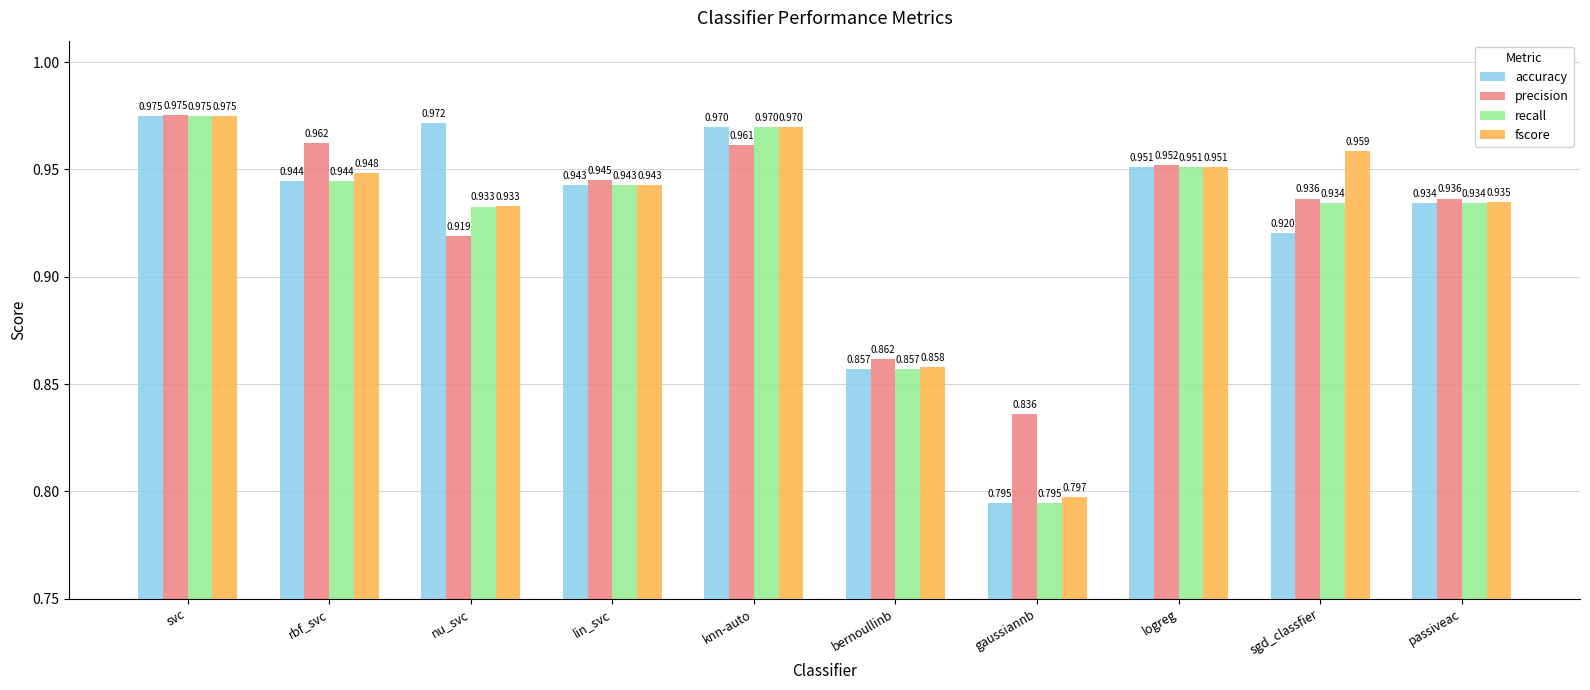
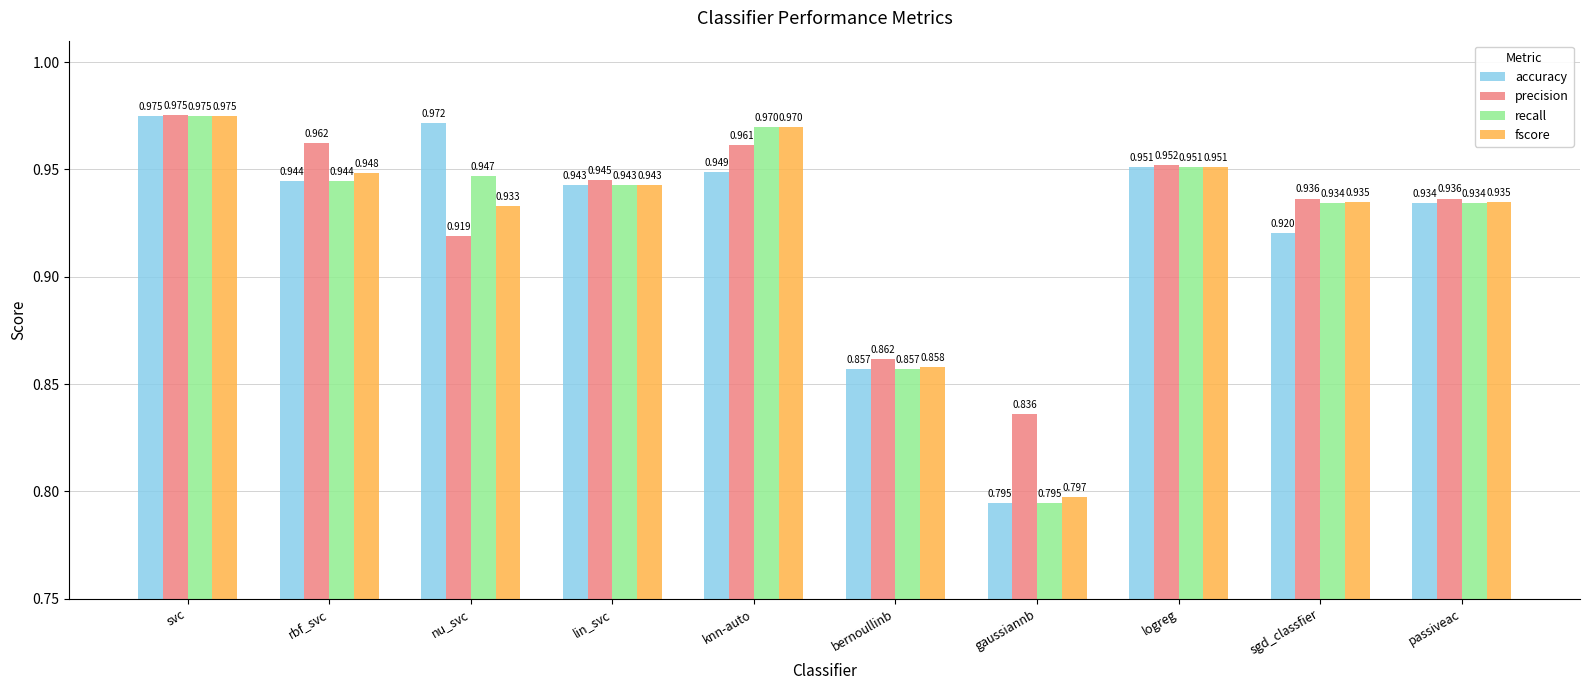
recall, nu_svc: 0.933 -> 0.947
accuracy, knn-auto: 0.970 -> 0.949
fscore, sgd_classfier: 0.959 -> 0.935
